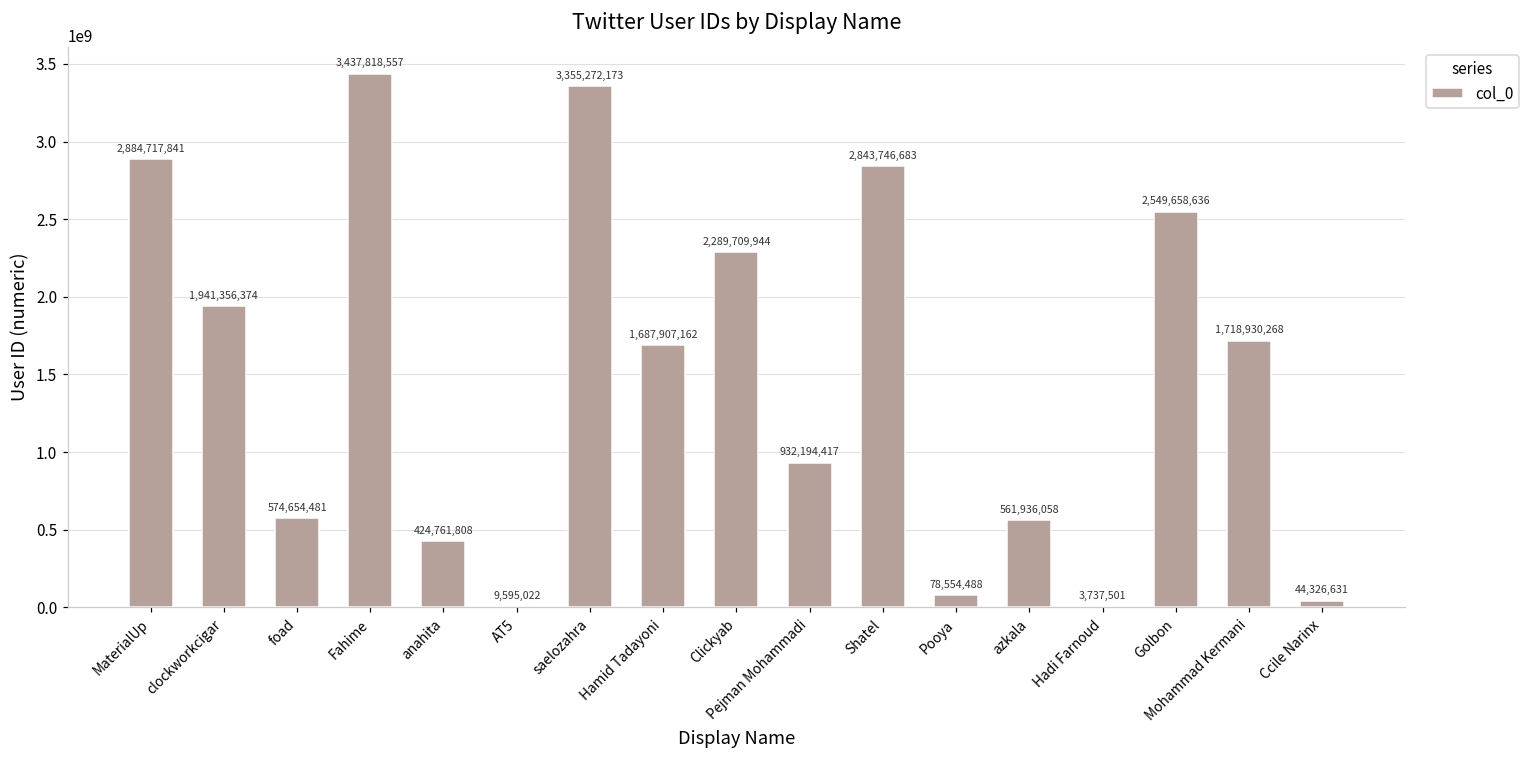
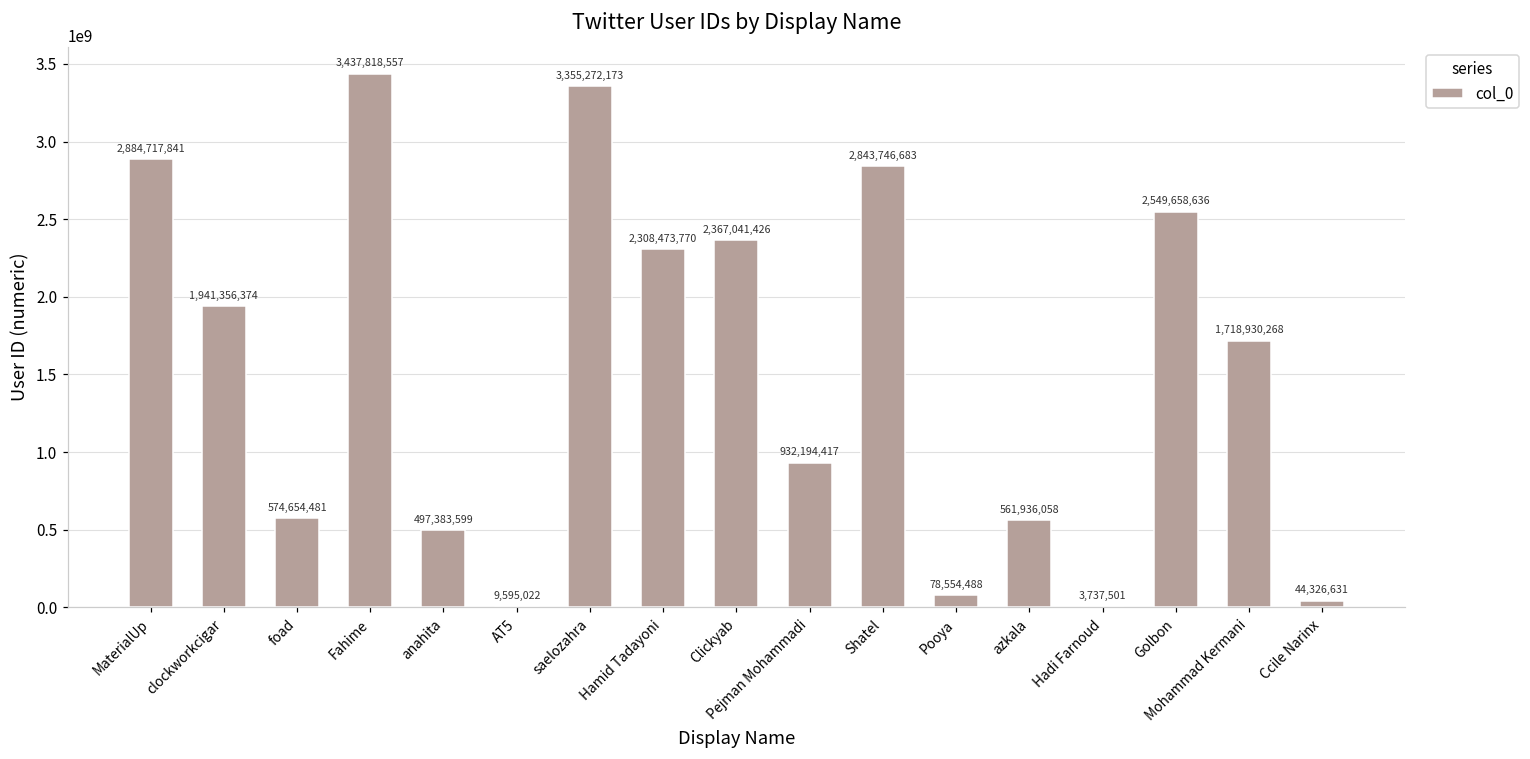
anahita: 424,761,808 -> 497,383,599
Hamid Tadayoni: 1,687,907,162 -> 2,308,473,770
Clickyab: 2,289,709,944 -> 2,367,041,426
